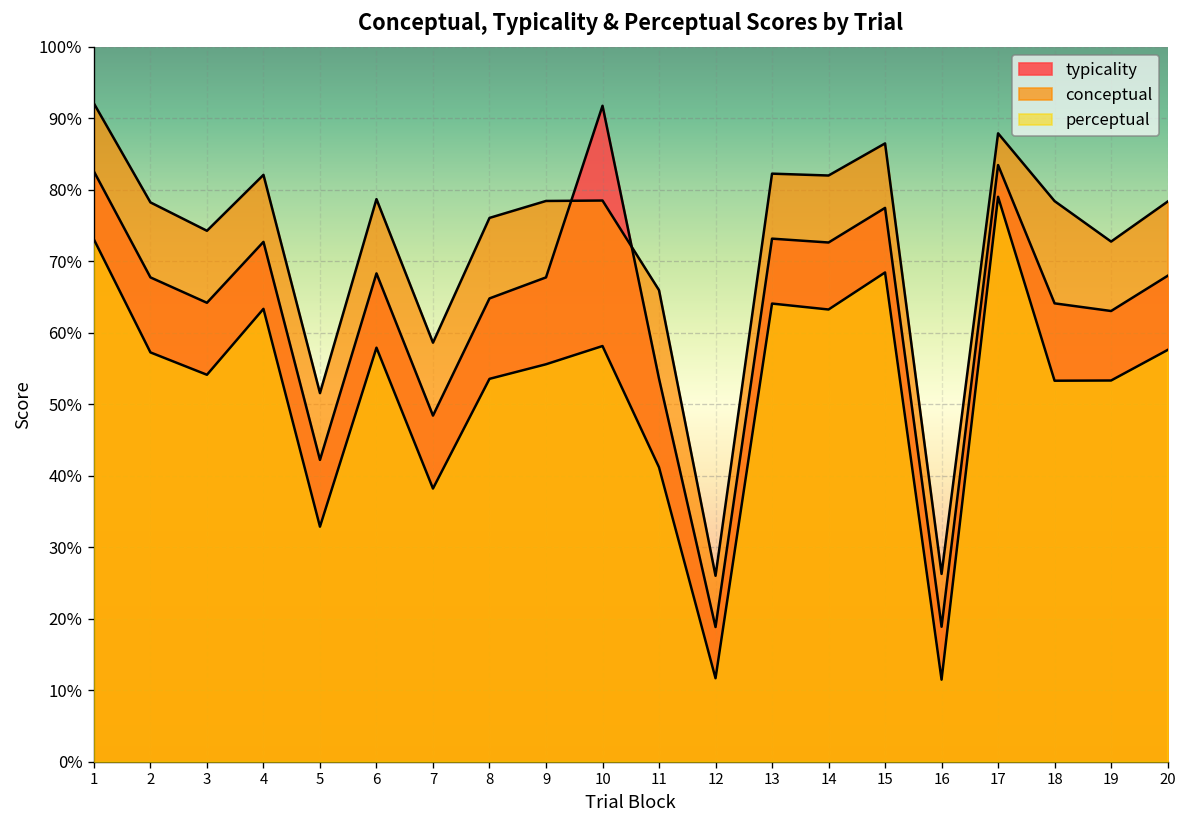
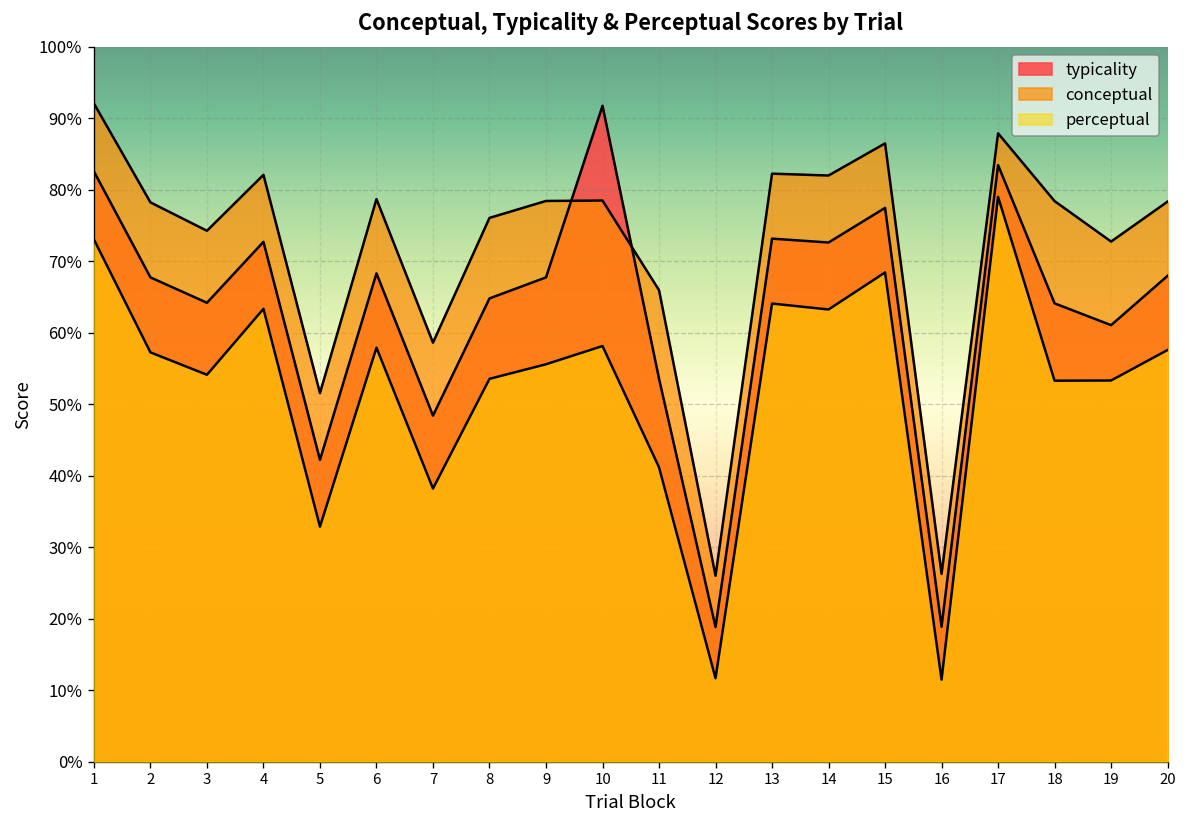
typicality, 19: 63% -> 61%
